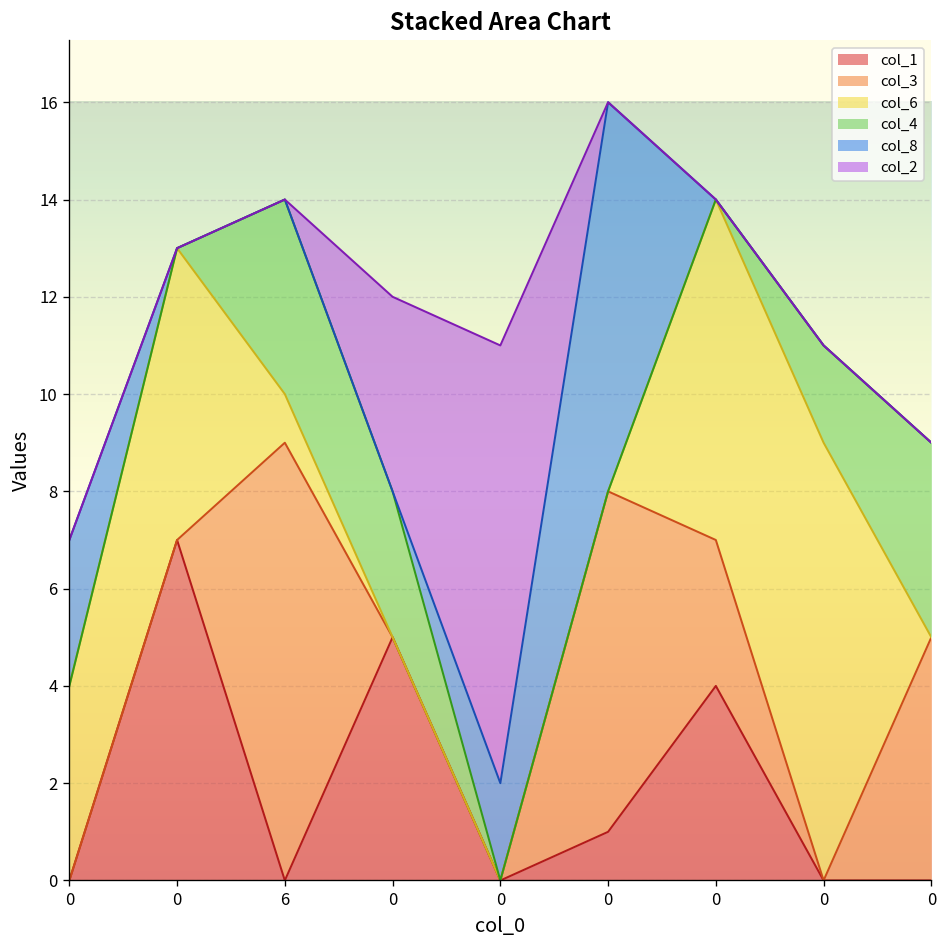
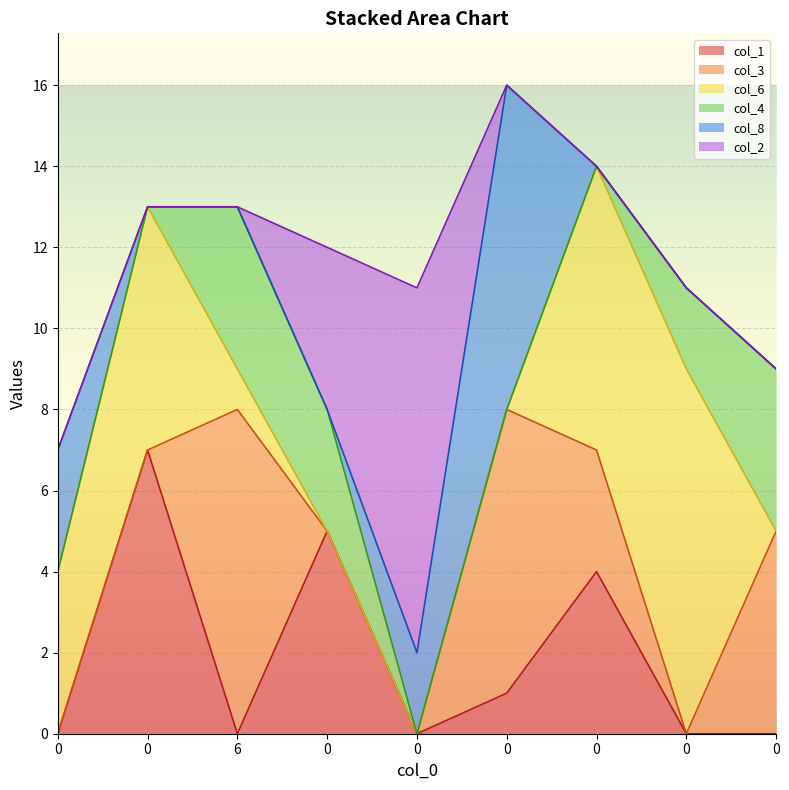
col_3, 6: 9 -> 8
